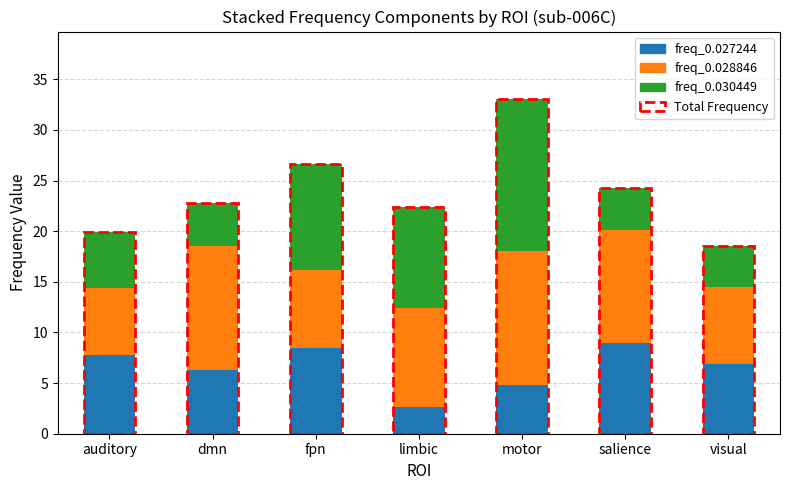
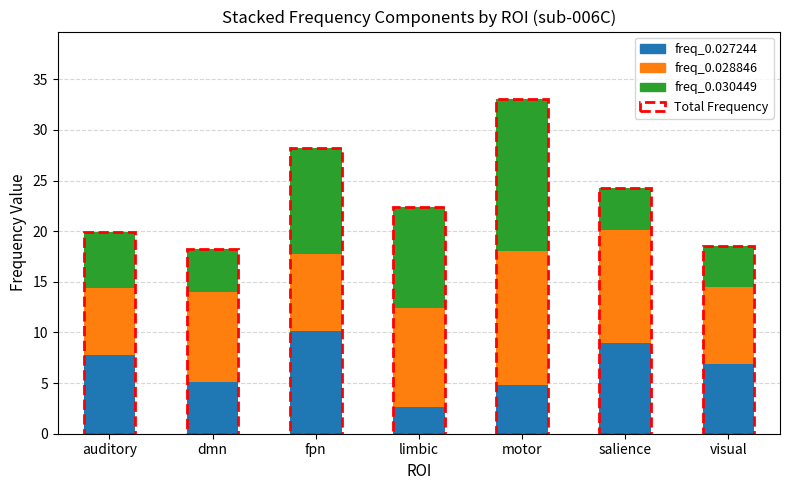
freq_0.027244, dmn: 6.3 -> 5.1
freq_0.028846, dmn: 12.3 -> 8.9
freq_0.027244, fpn: 8.5 -> 10.1
